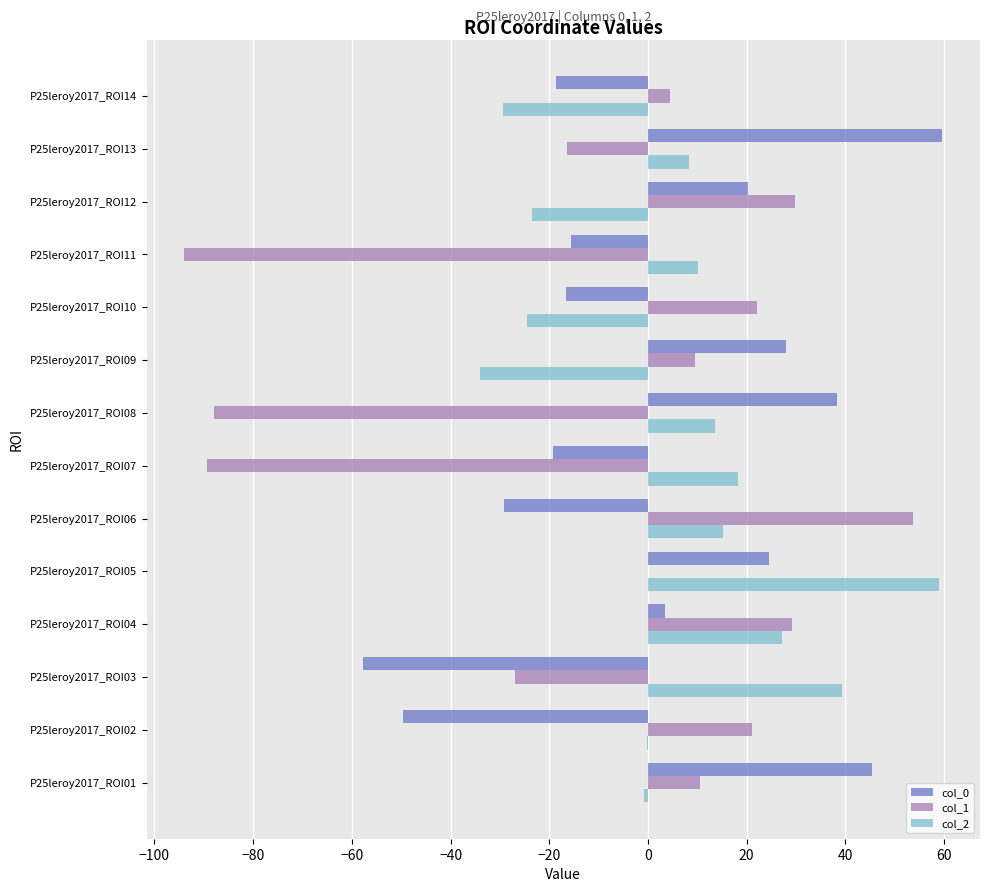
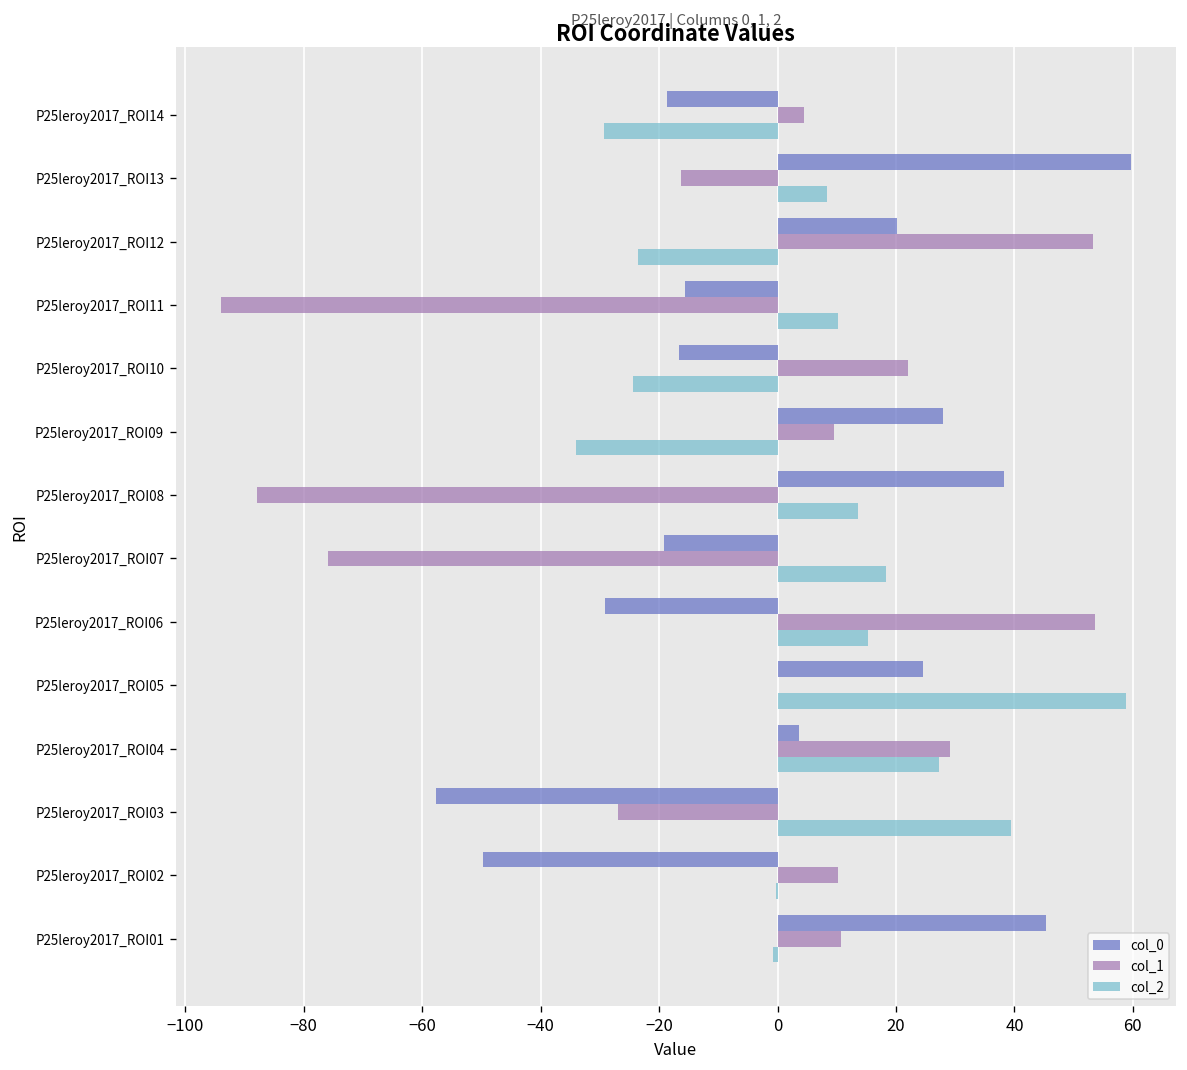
col_1, P25leroy2017_ROI12: 30 -> 53
col_1, P25leroy2017_ROI07: -89 -> -76
col_1, P25leroy2017_ROI02: 21 -> 10
